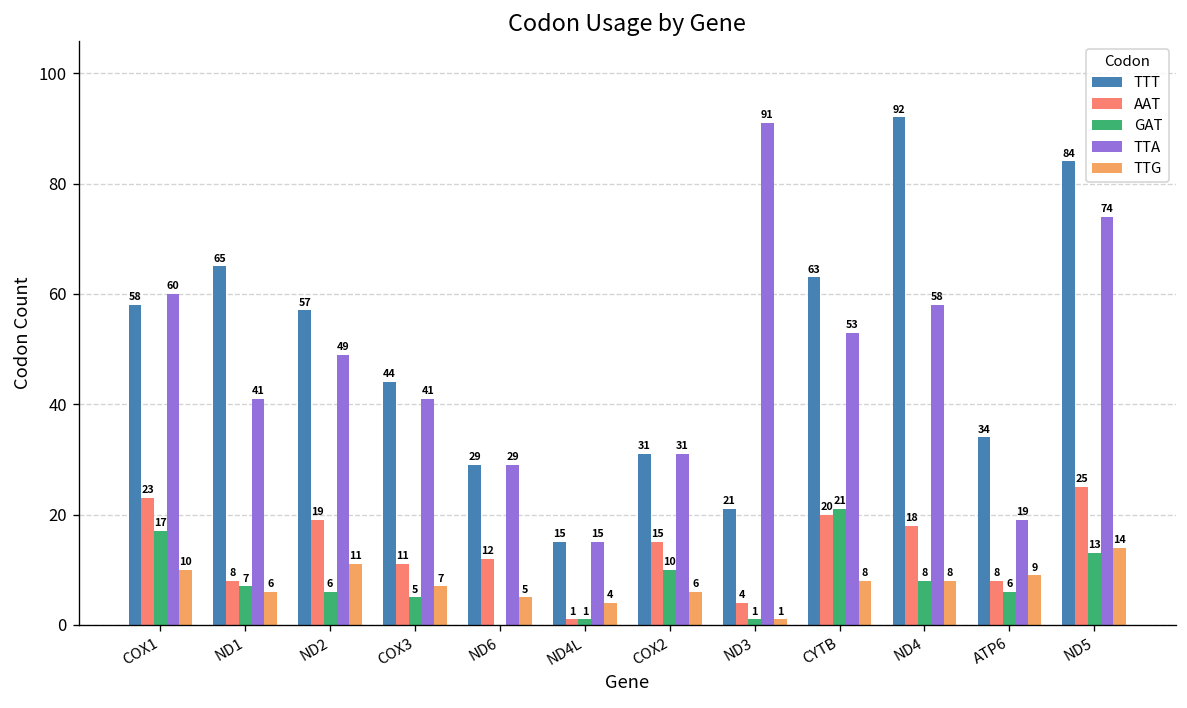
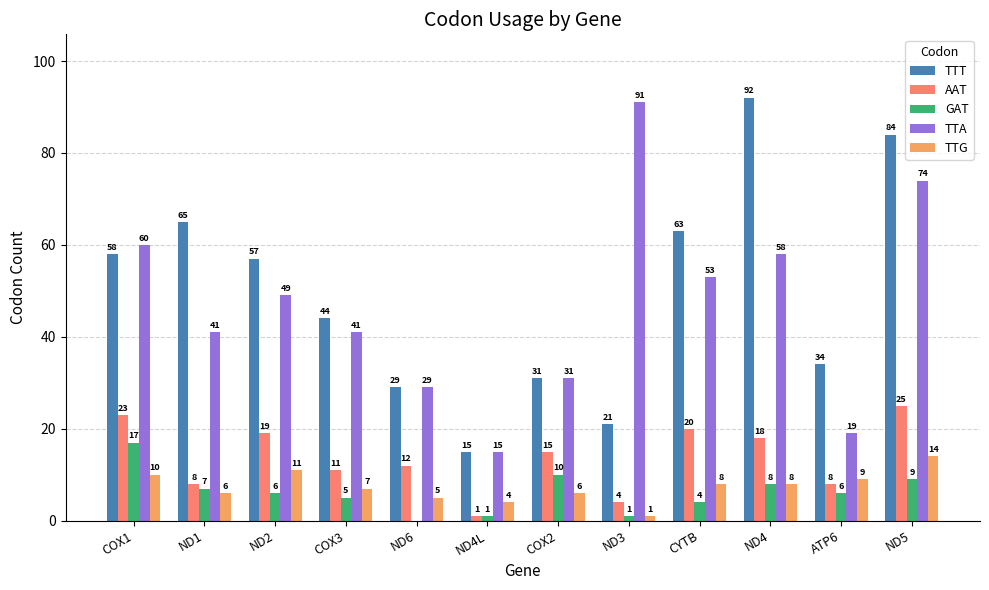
GAT, CYTB: 21 -> 4
GAT, ND5: 13 -> 9
